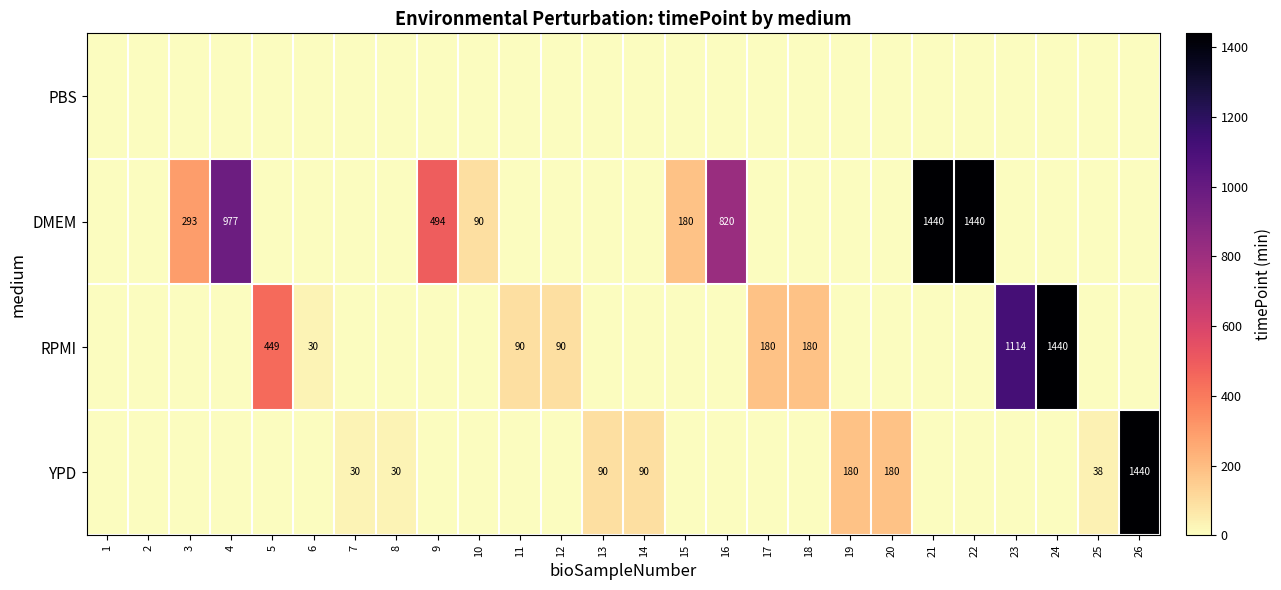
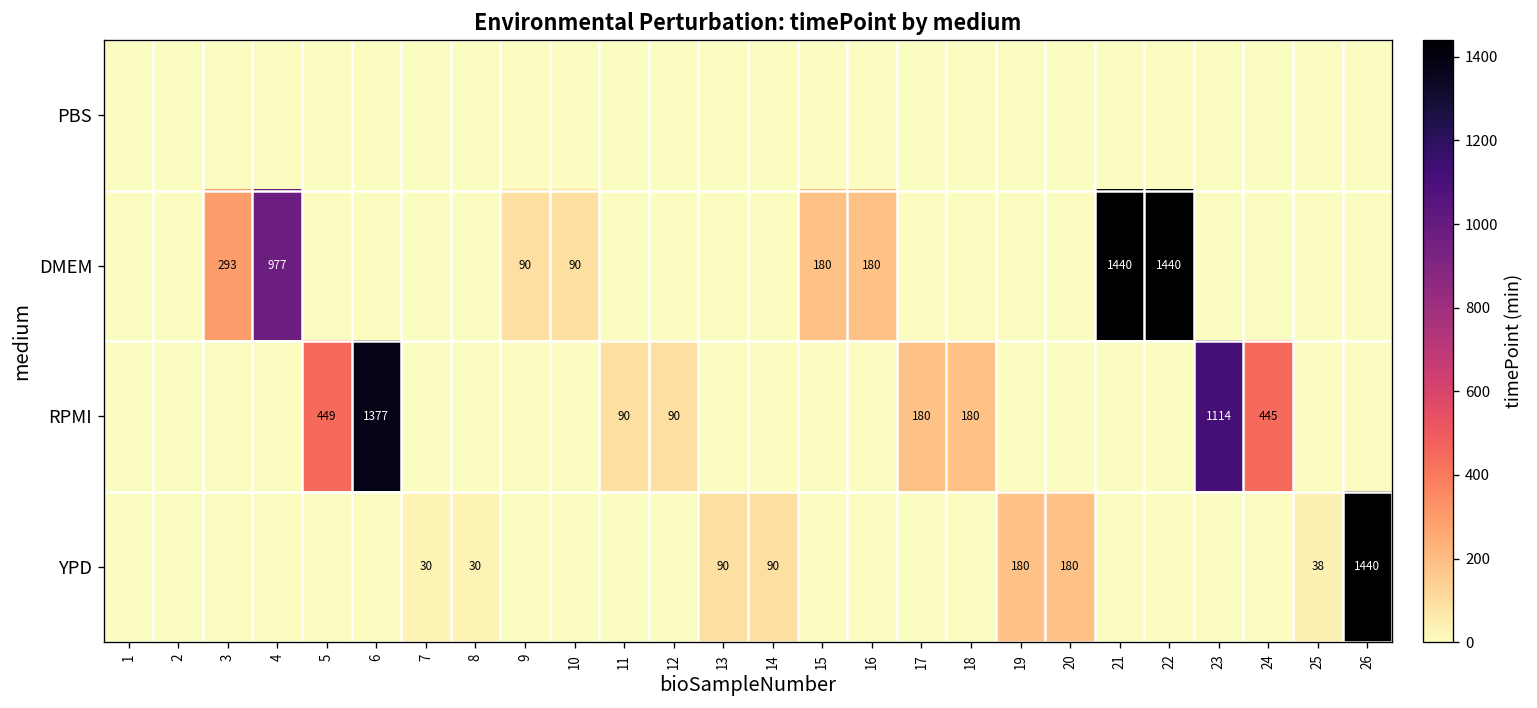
DMEM, 9: 494 -> 90
DMEM, 16: 820 -> 180
RPMI, 6: 30 -> 1377
RPMI, 24: 1440 -> 445
